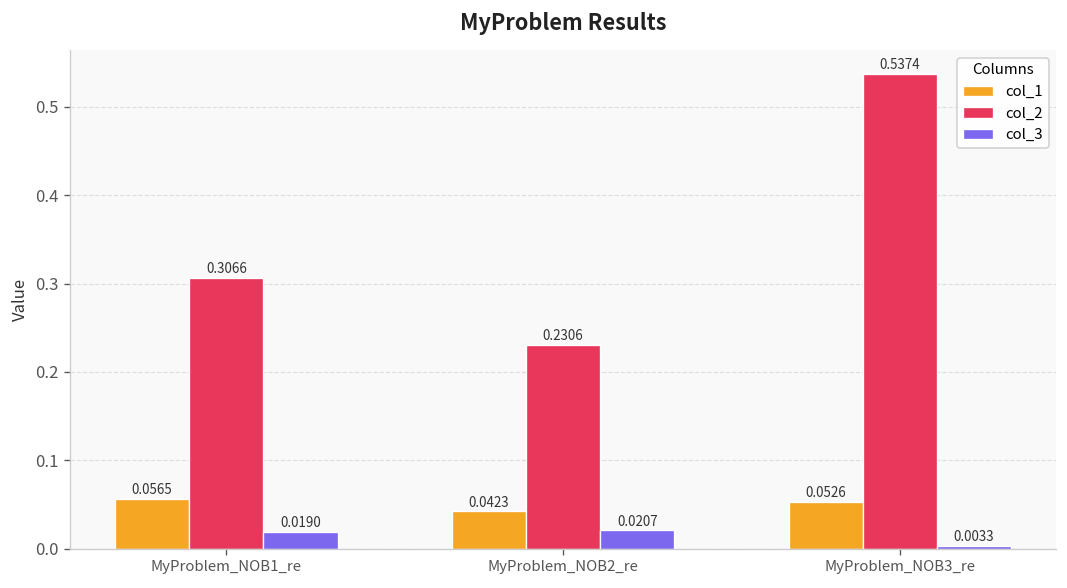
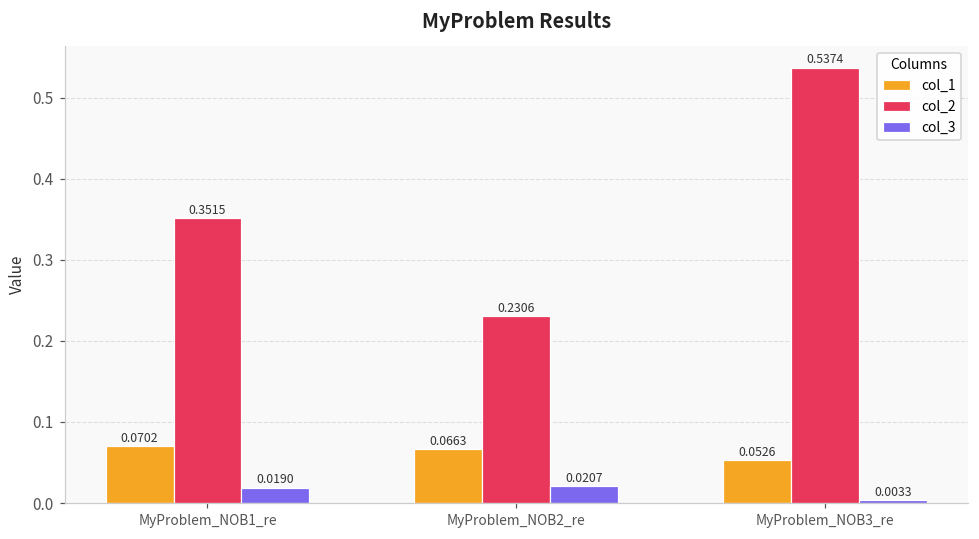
col_1, MyProblem_NOB1_re: 0.0565 -> 0.0702
col_2, MyProblem_NOB1_re: 0.3066 -> 0.3515
col_1, MyProblem_NOB2_re: 0.0423 -> 0.0663
